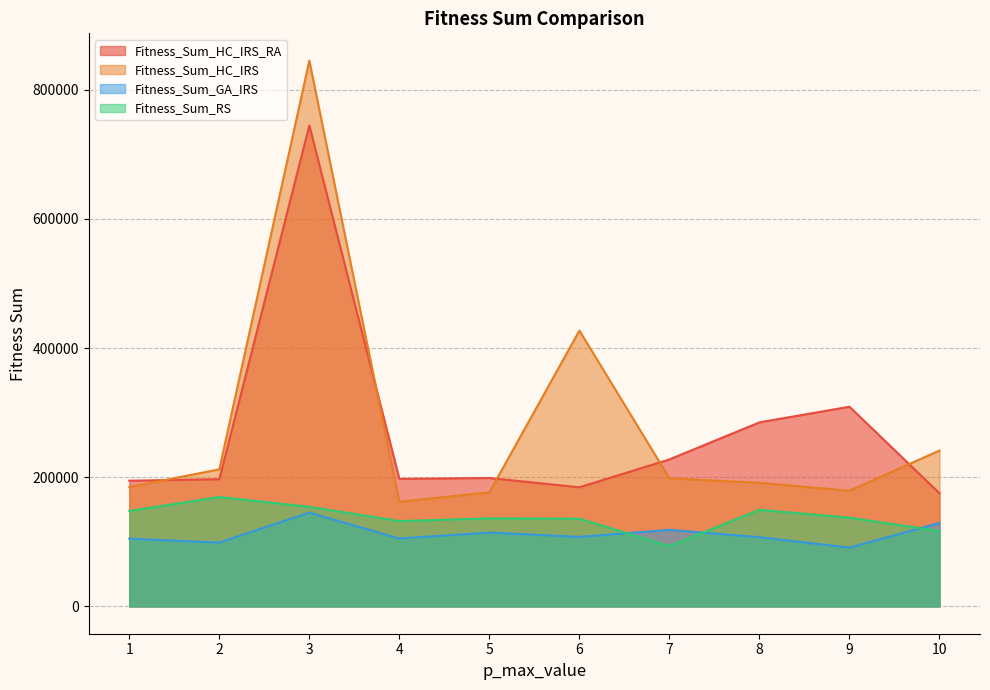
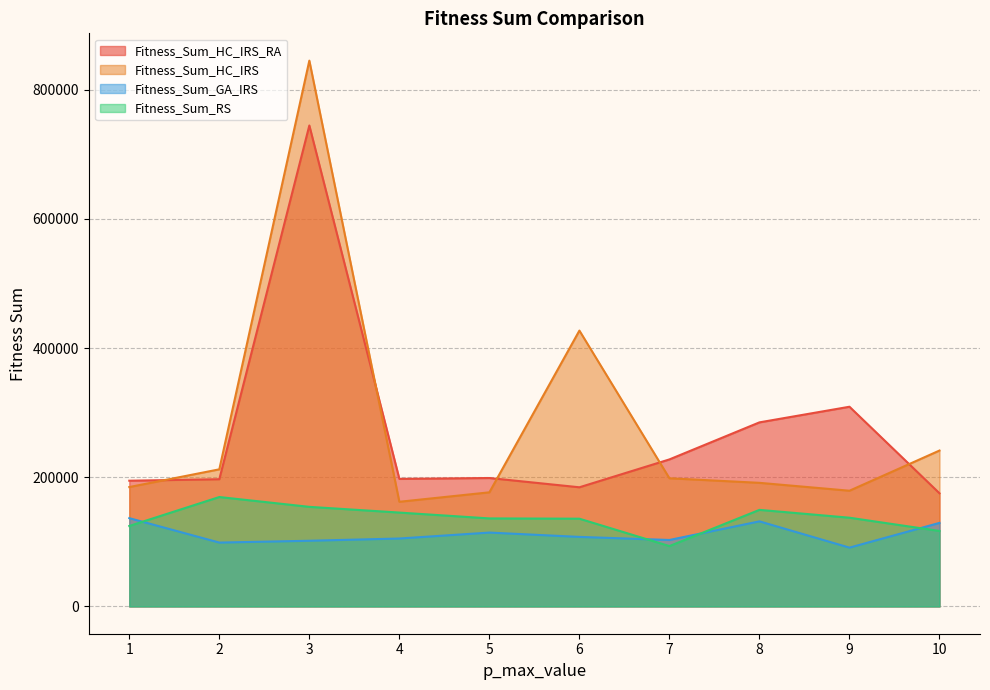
Fitness_Sum_GA_IRS, 1: 100000 -> 140000
Fitness_Sum_RS, 1: 150000 -> 120000
Fitness_Sum_GA_IRS, 3: 150000 -> 100000
Fitness_Sum_RS, 4: 130000 -> 150000
Fitness_Sum_GA_IRS, 7: 120000 -> 100000
Fitness_Sum_GA_IRS, 8: 110000 -> 130000
